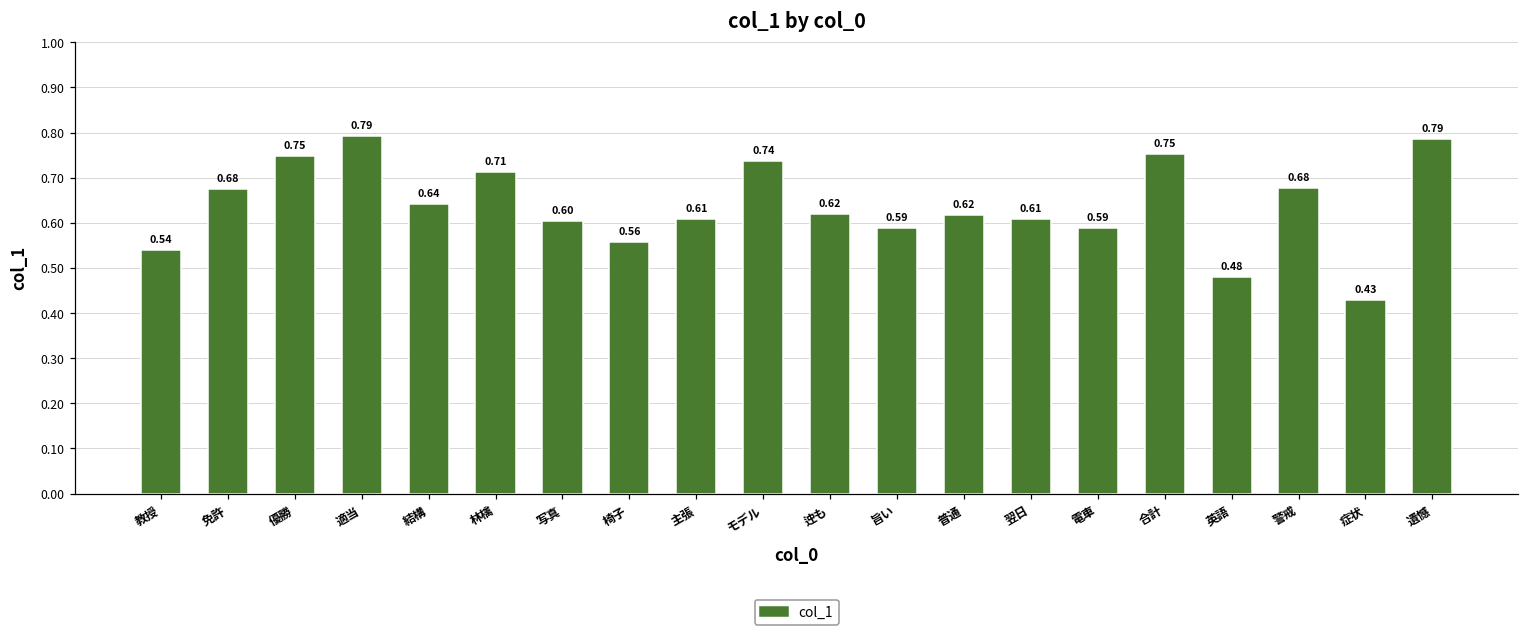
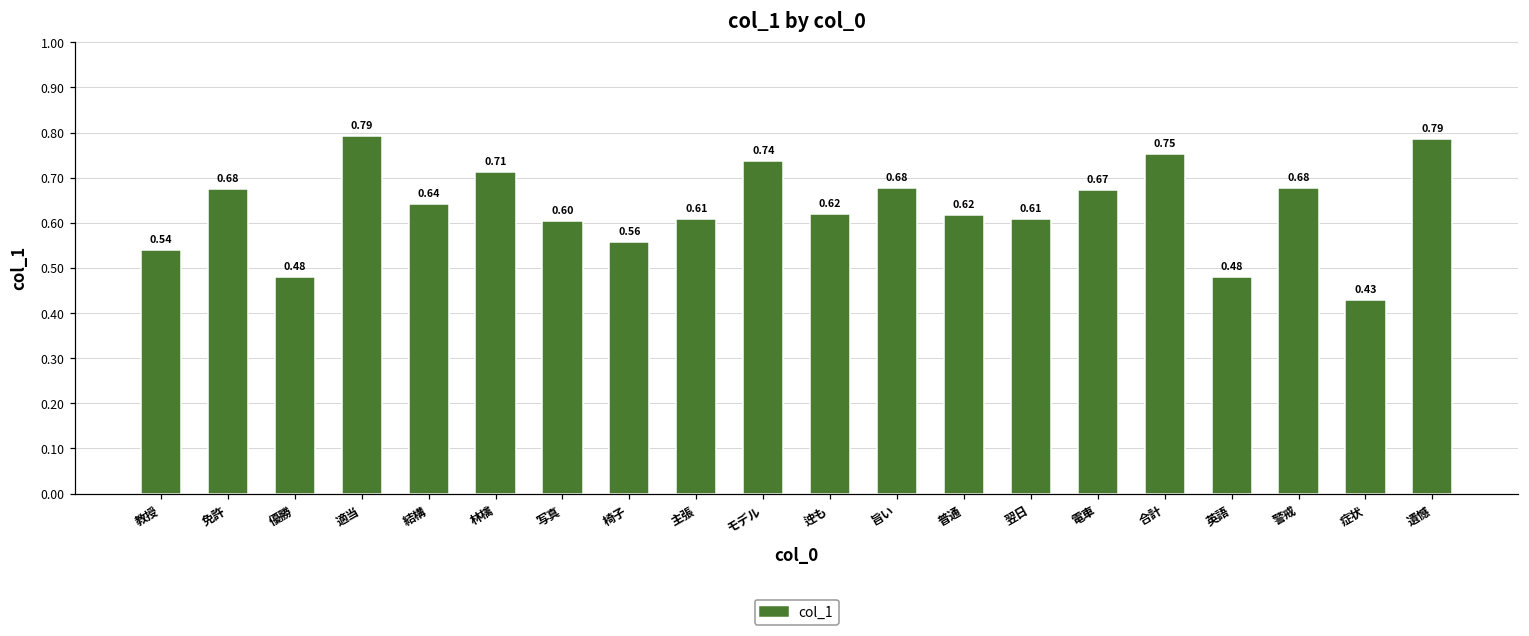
優勝: 0.75 -> 0.48
旨い: 0.59 -> 0.68
電車: 0.59 -> 0.67
